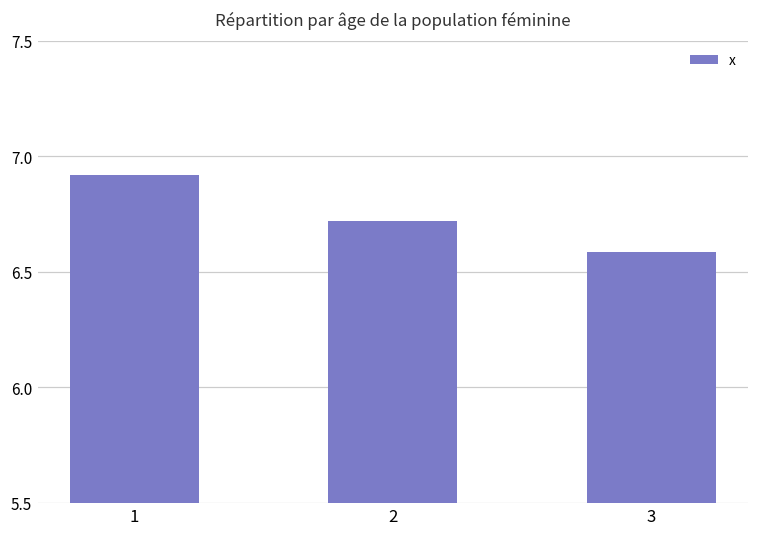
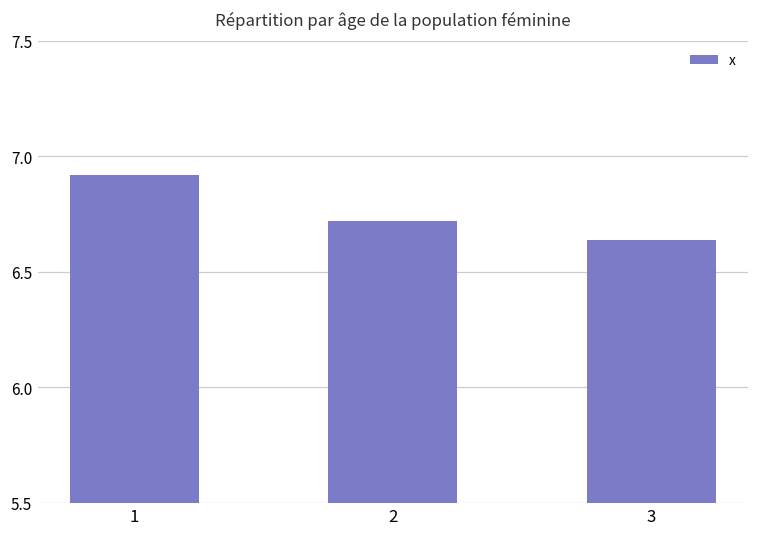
3: 6.59 -> 6.64
